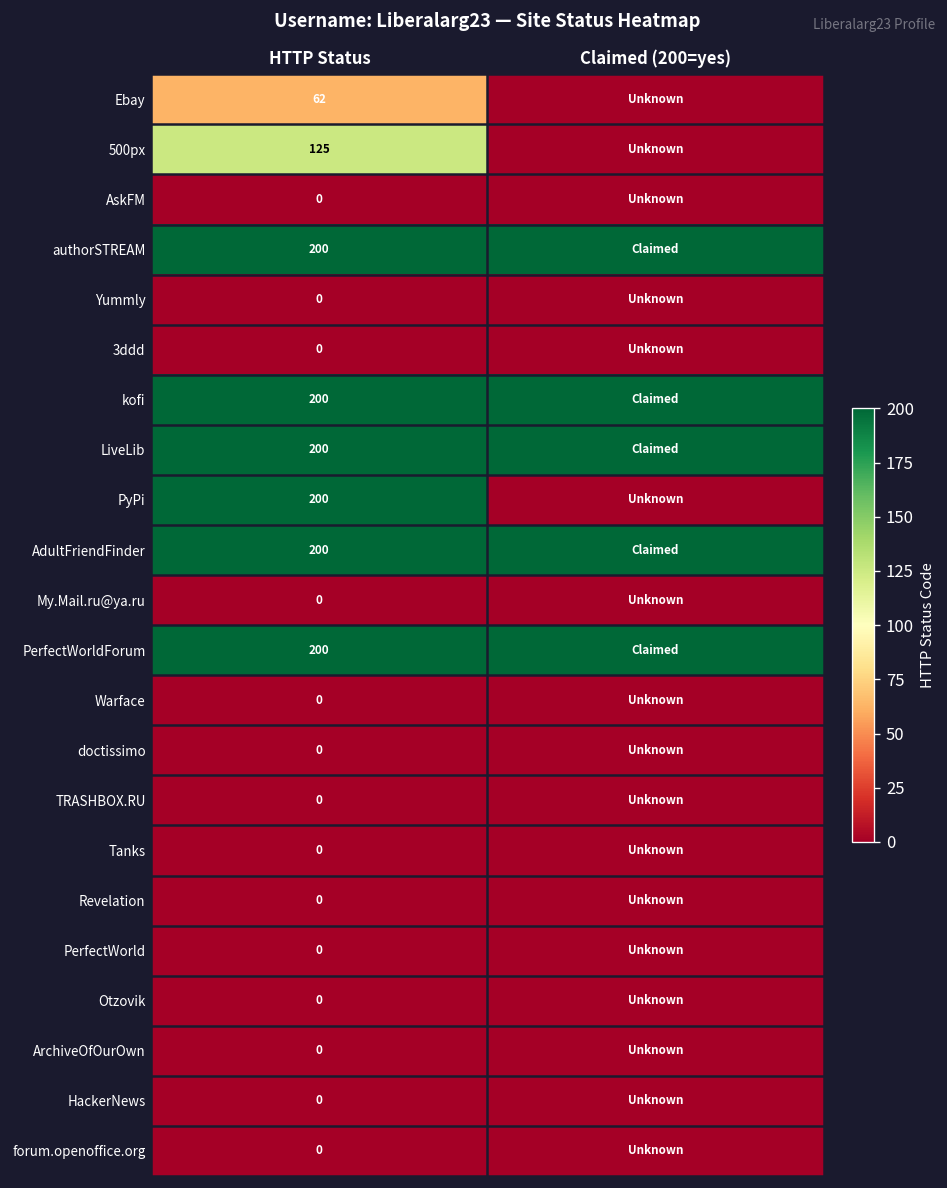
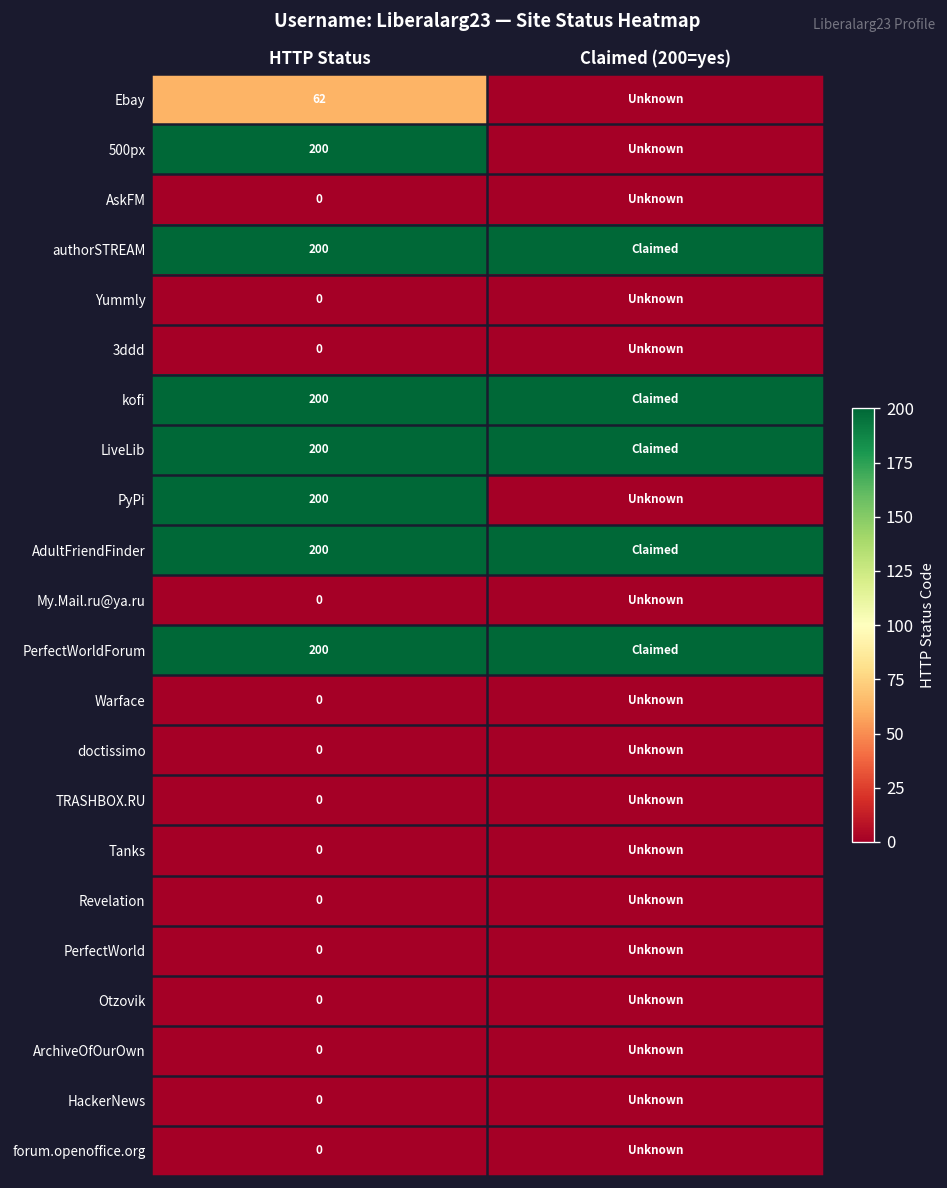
500px, HTTP Status: 125 -> 200
